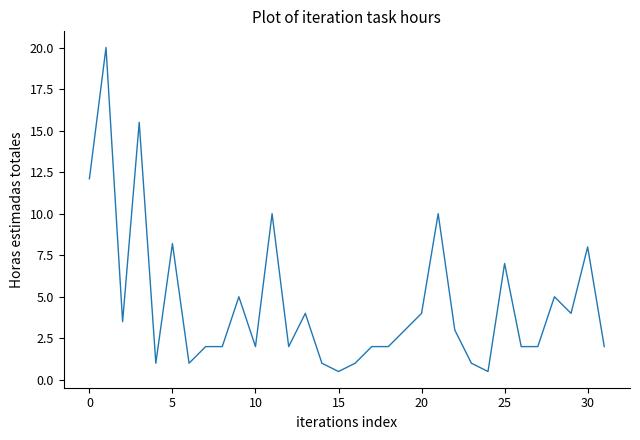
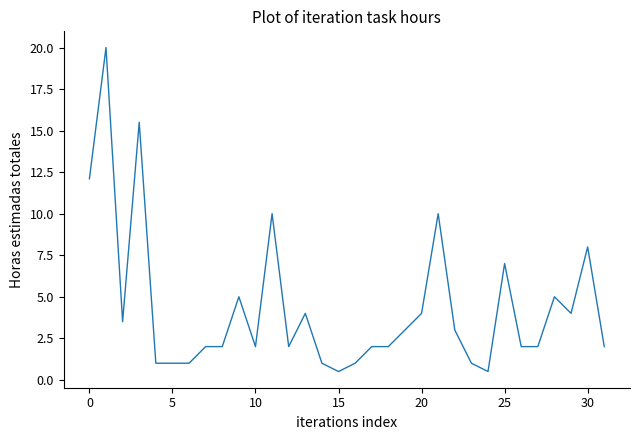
5: 8.2 -> 1.0
